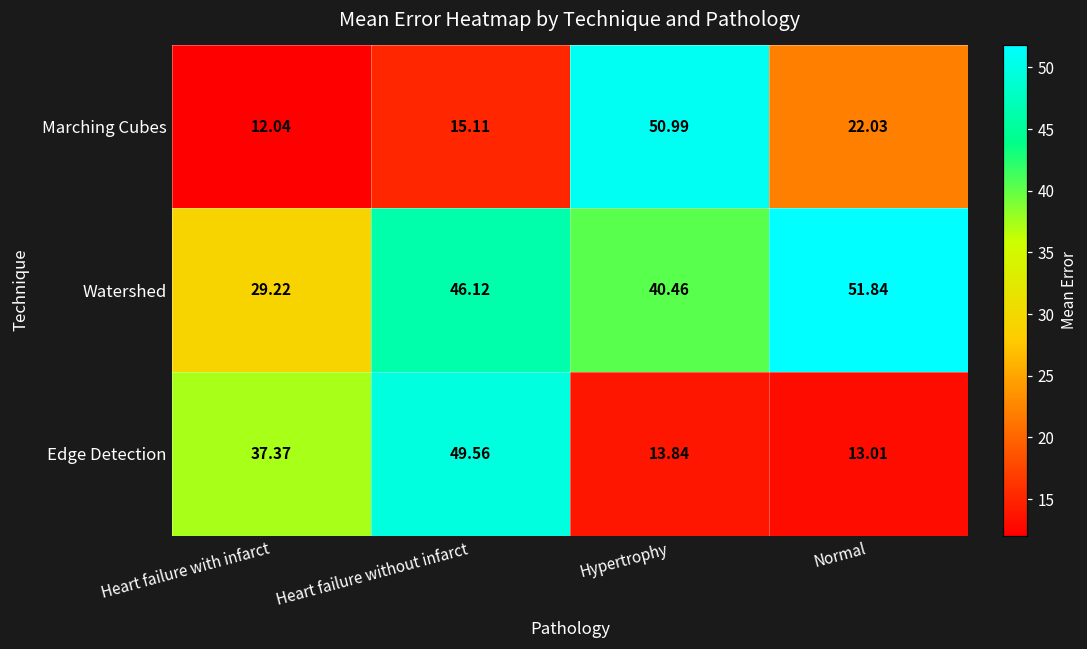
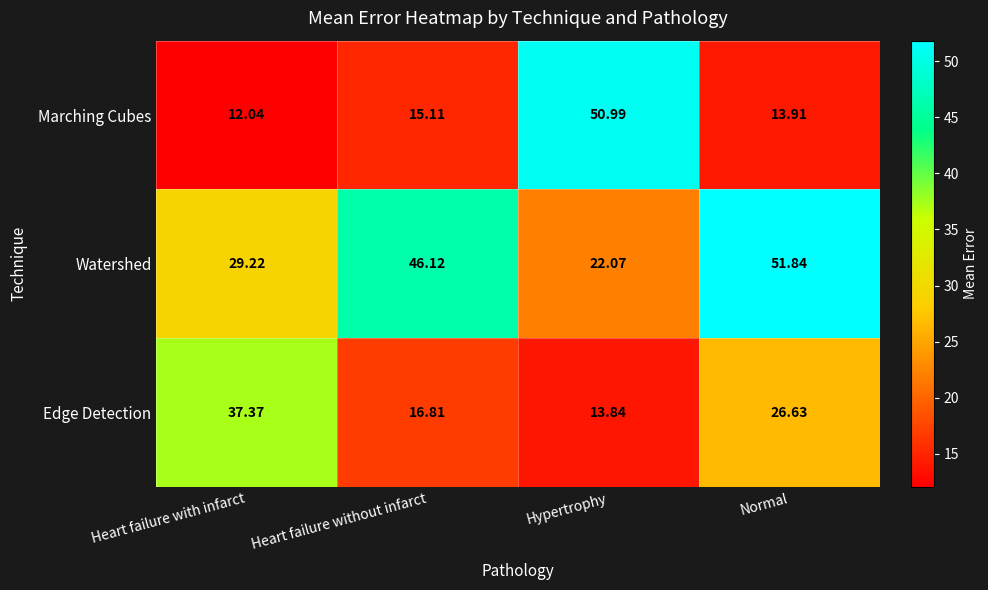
Marching Cubes, Normal: 22.03 -> 13.91
Watershed, Hypertrophy: 40.46 -> 22.07
Edge Detection, Heart failure without infarct: 49.56 -> 16.81
Edge Detection, Normal: 13.01 -> 26.63
